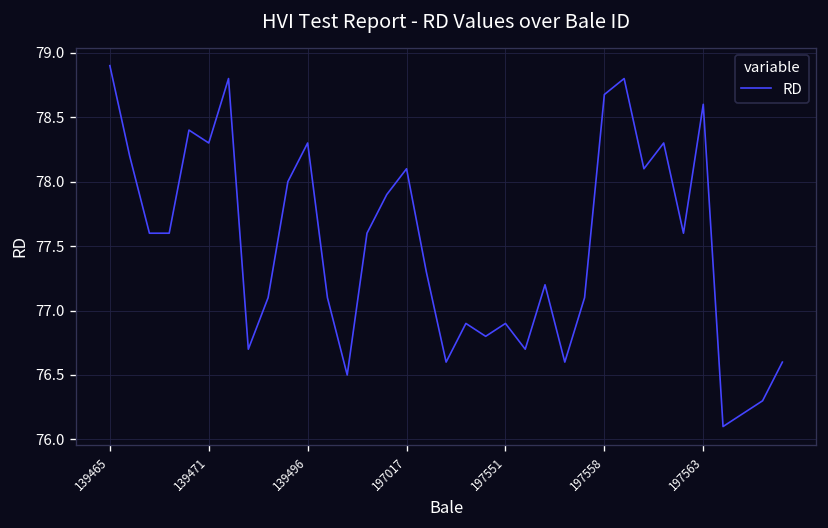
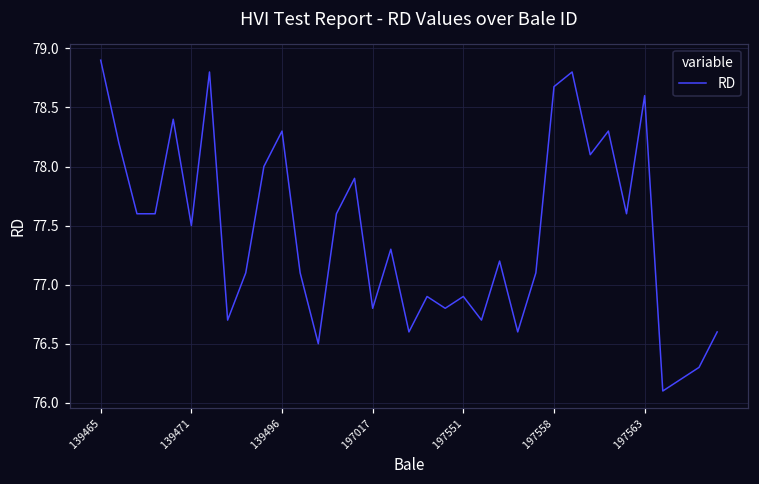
139471: 78.3 -> 77.5
197017: 78.1 -> 76.8
